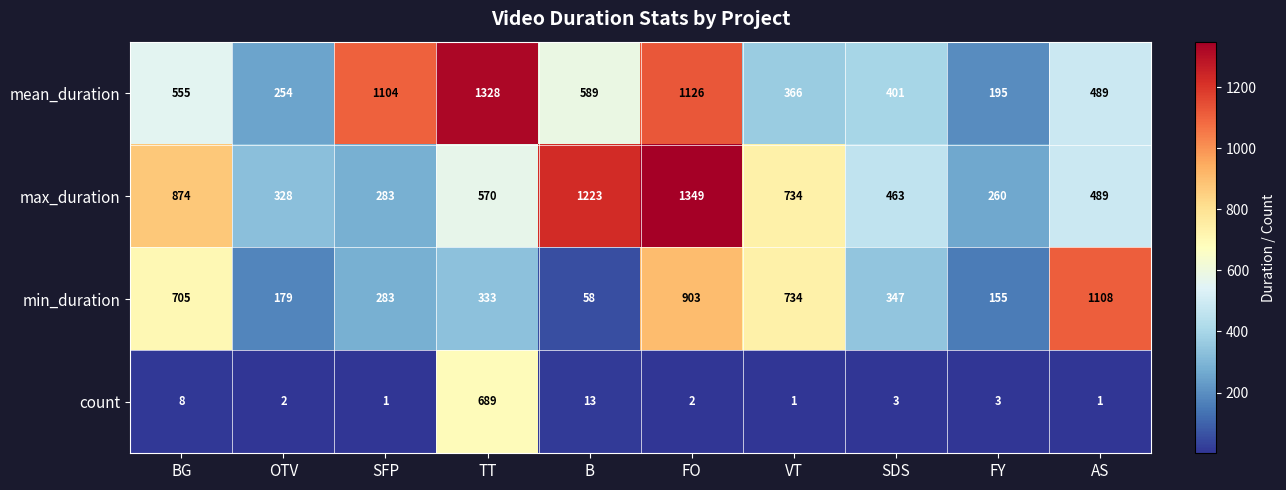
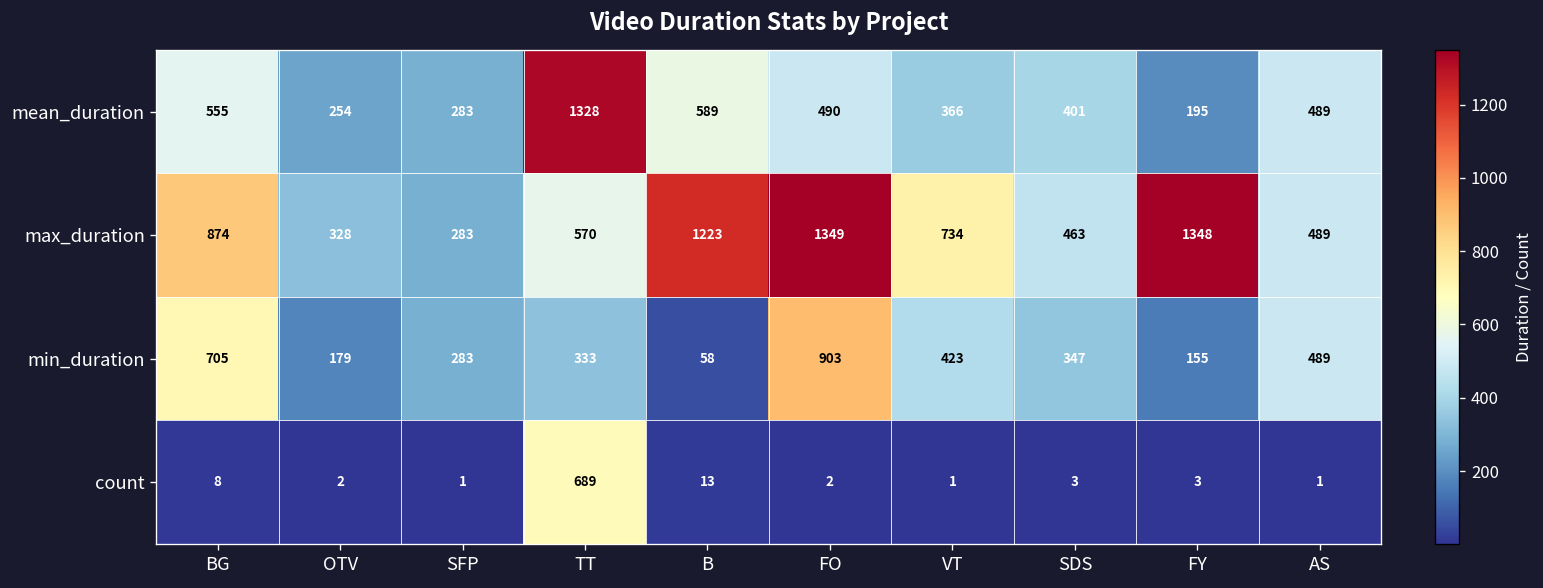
mean_duration, SFP: 1104 -> 283
mean_duration, FO: 1126 -> 490
max_duration, FY: 260 -> 1348
min_duration, VT: 734 -> 423
min_duration, AS: 1108 -> 489
